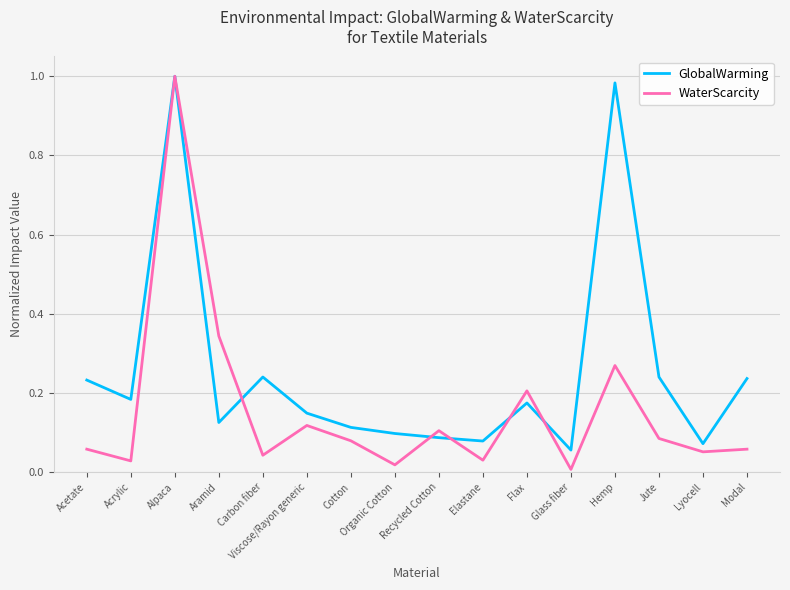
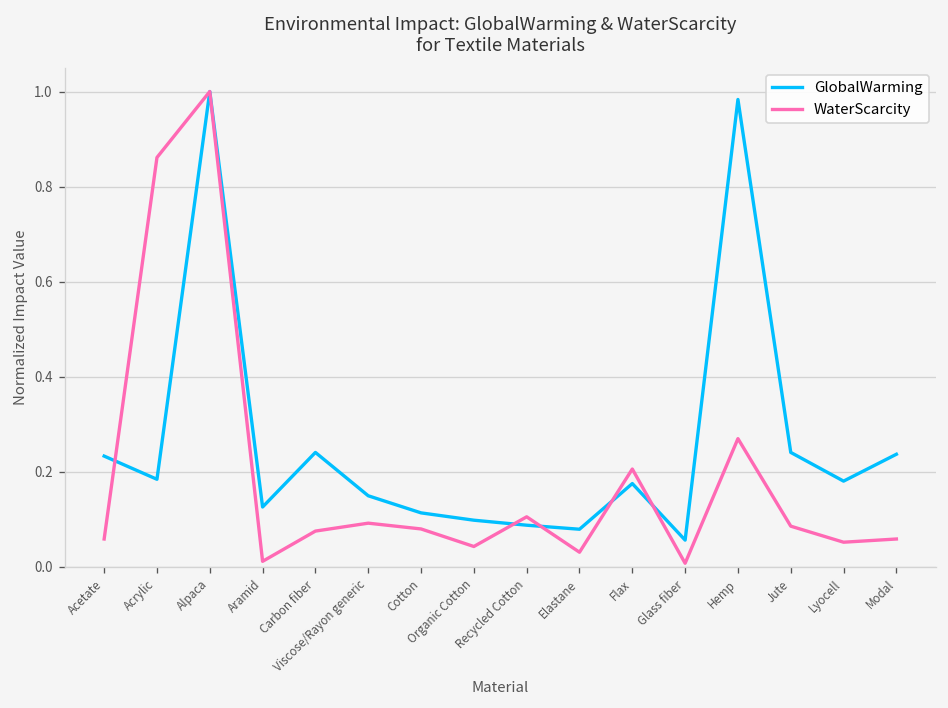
WaterScarcity, Acrylic: 0.03 -> 0.86
WaterScarcity, Aramid: 0.34 -> 0.01
WaterScarcity, Carbon fiber: 0.04 -> 0.07
WaterScarcity, Viscose/Rayon generic: 0.12 -> 0.09
WaterScarcity, Organic Cotton: 0.02 -> 0.04
GlobalWarming, Lyocell: 0.07 -> 0.18
